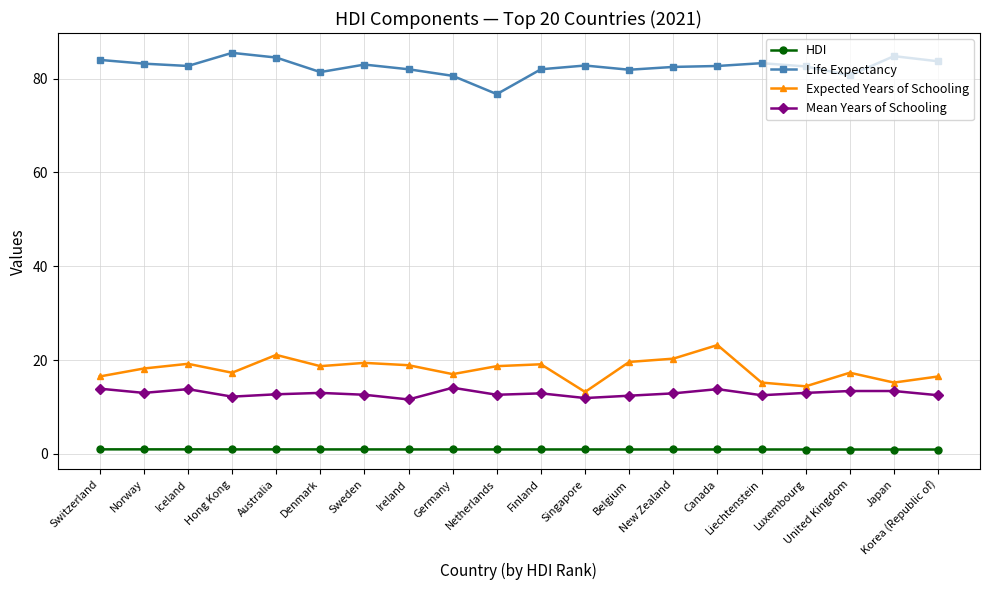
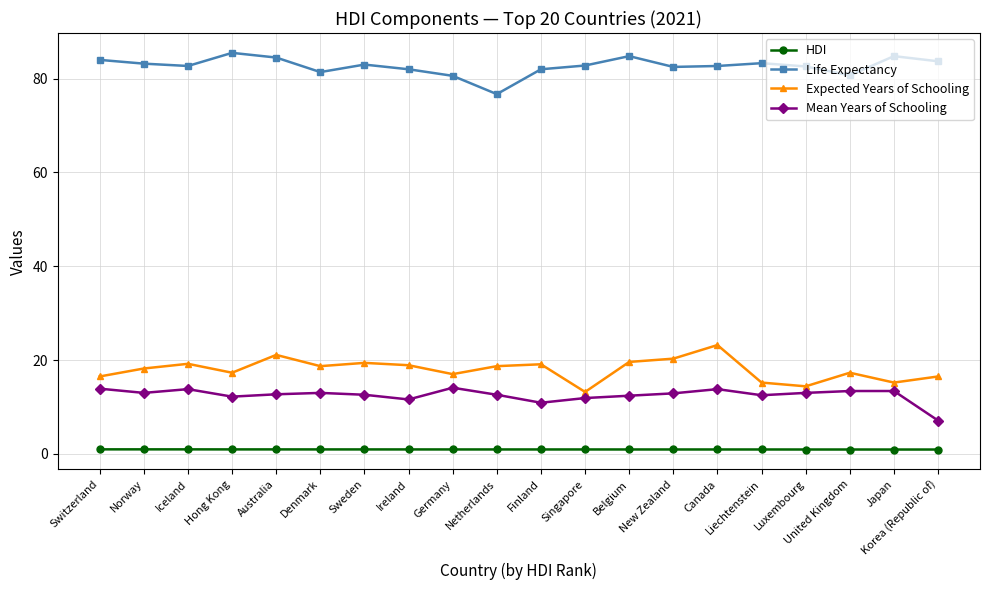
Mean Years of Schooling, Finland: 13 -> 11
Life Expectancy, Belgium: 82 -> 85
Mean Years of Schooling, Korea (Republic of): 13 -> 7
